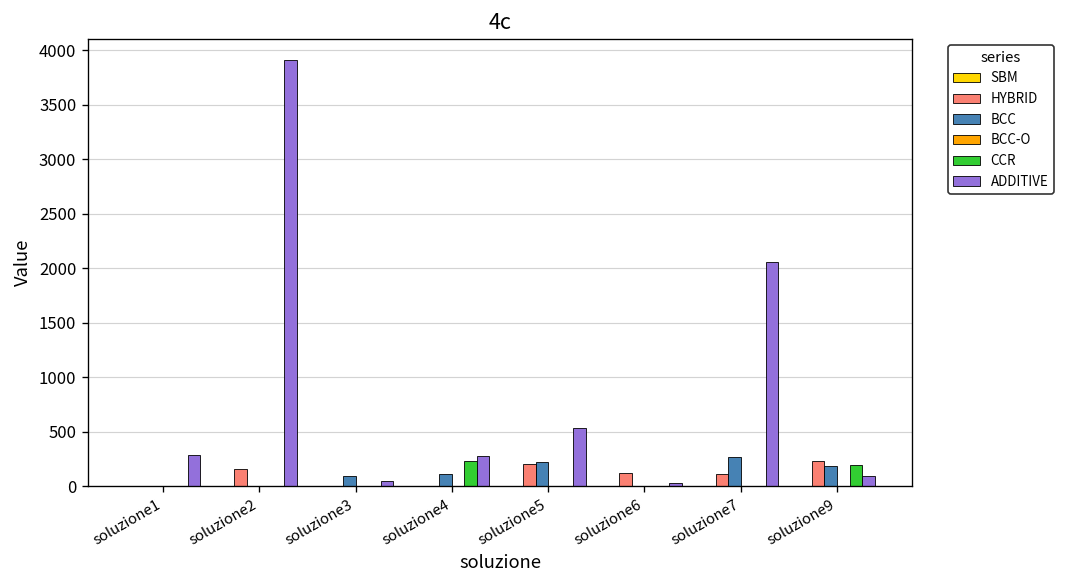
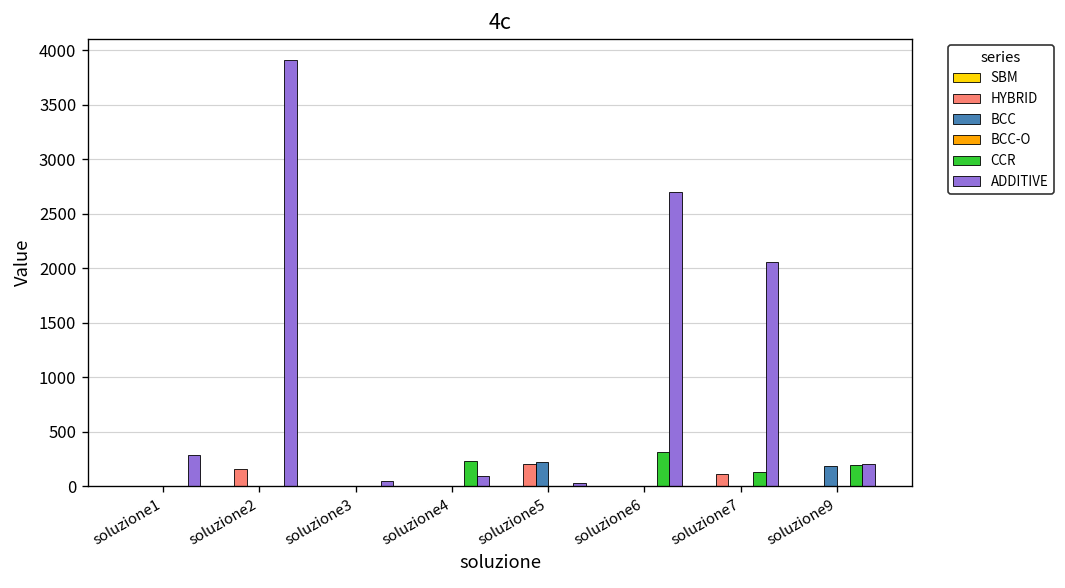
BCC, soluzione3: 100 -> 0
BCC, soluzione4: 100 -> 0
ADDITIVE, soluzione4: 300 -> 100
ADDITIVE, soluzione5: 500 -> 0
HYBRID, soluzione6: 100 -> 0
CCR, soluzione6: 0 -> 300
ADDITIVE, soluzione6: 0 -> 2700
BCC, soluzione7: 300 -> 0
CCR, soluzione7: 0 -> 100
HYBRID, soluzione9: 200 -> 0
ADDITIVE, soluzione9: 100 -> 200
